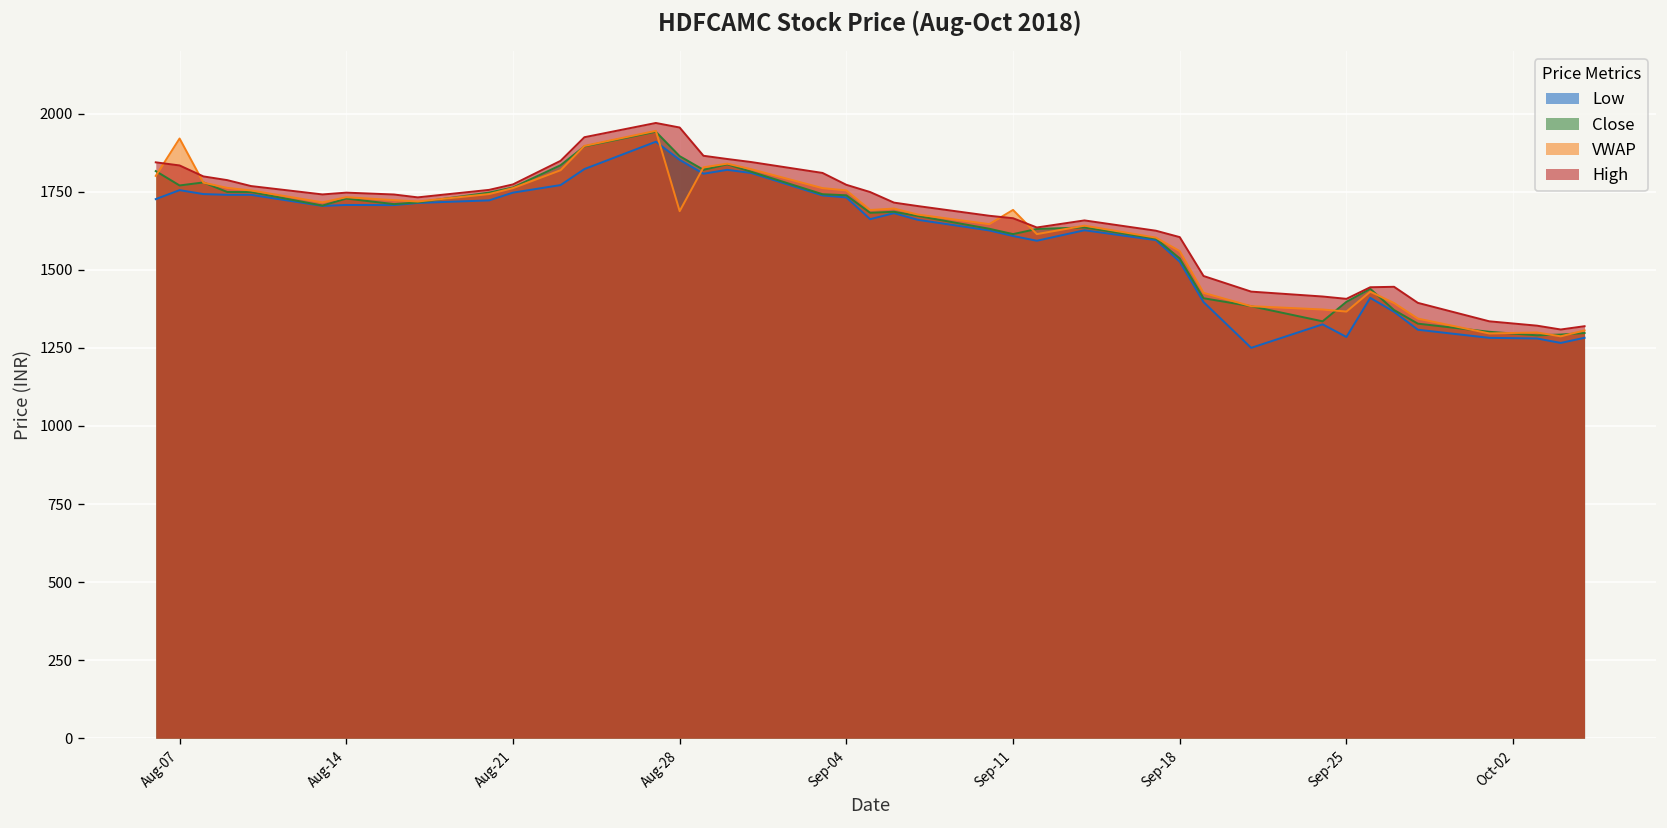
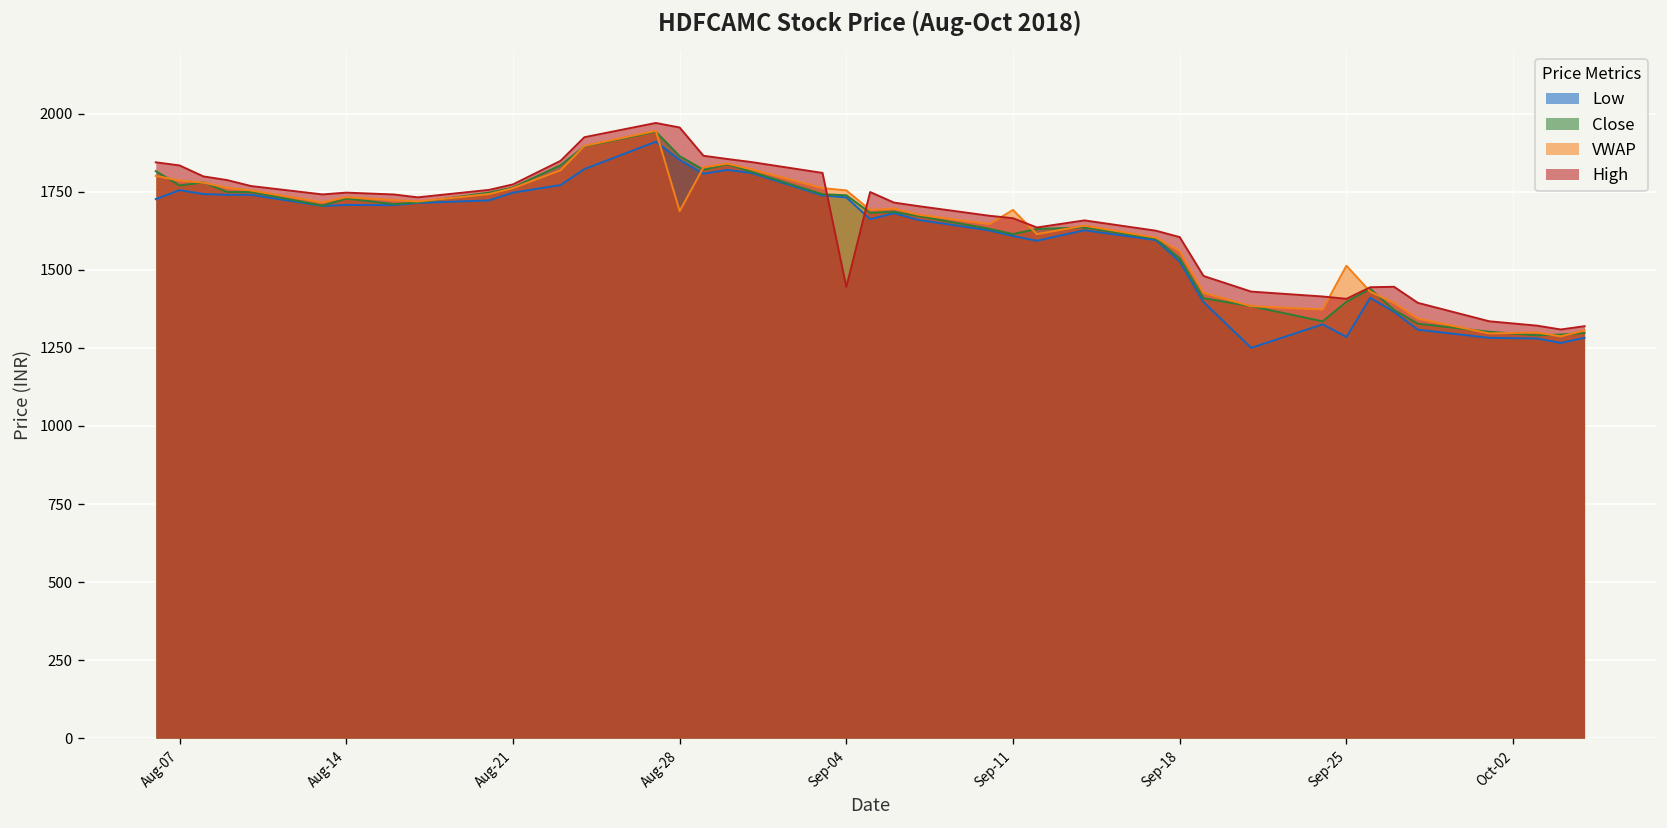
VWAP, Aug-07: 1920 -> 1790
High, Sep-04: 1770 -> 1450
VWAP, Sep-25: 1370 -> 1510
